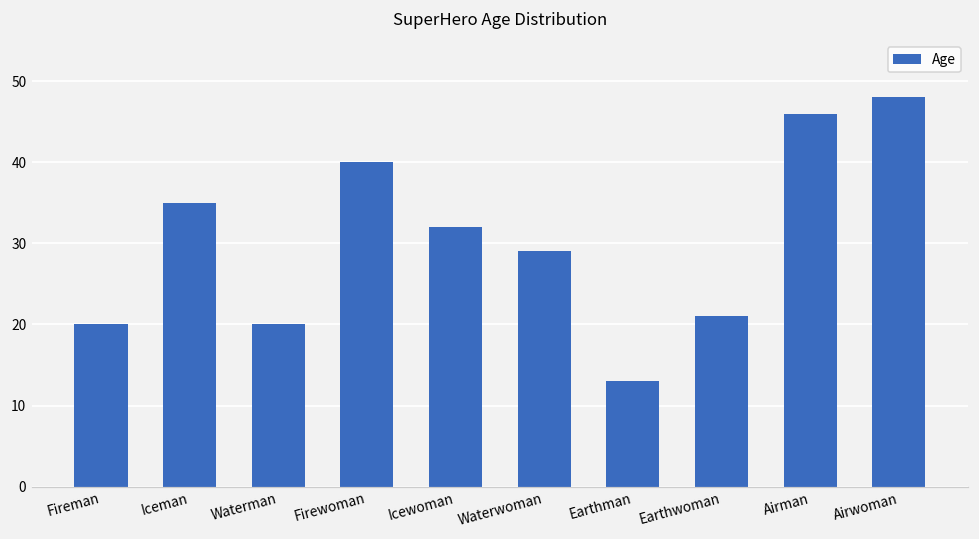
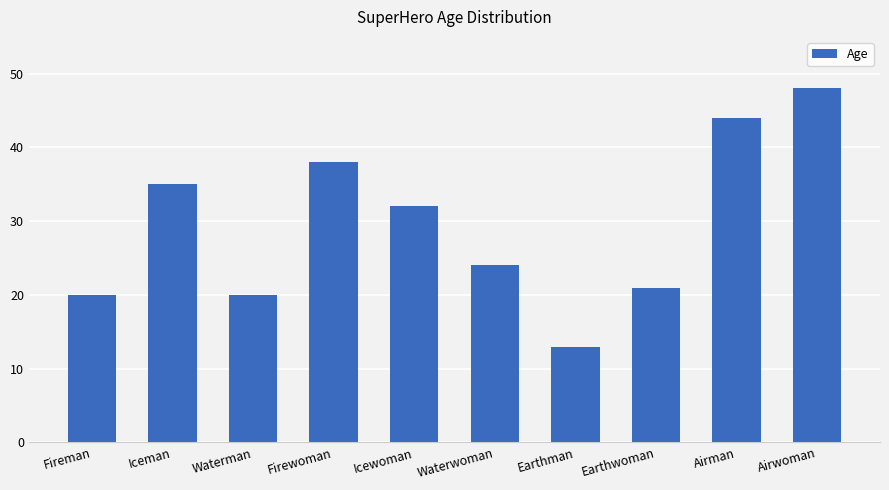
Firewoman: 40 -> 38
Waterwoman: 29 -> 24
Airman: 46 -> 44
